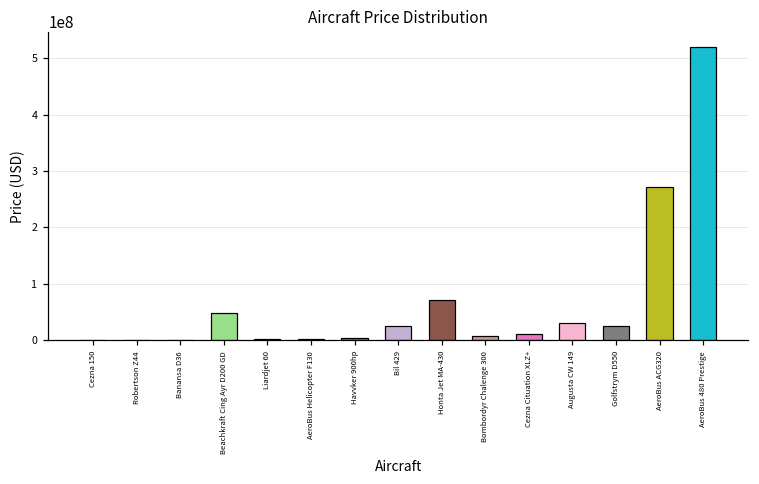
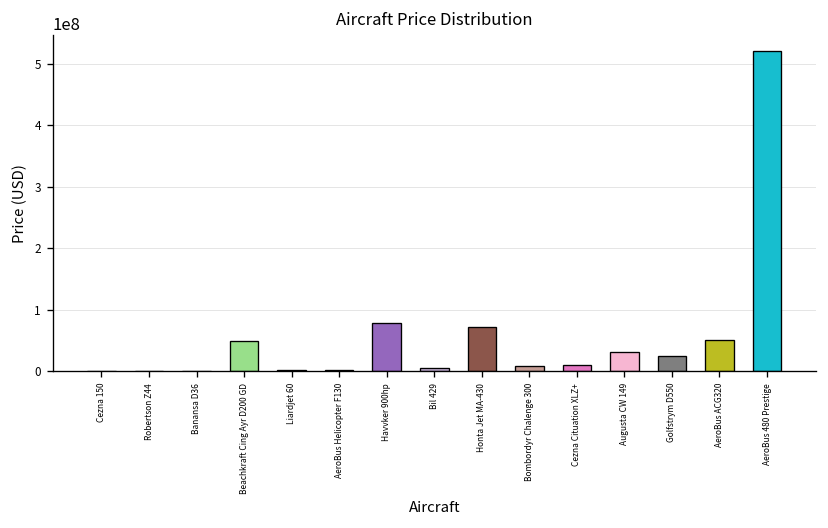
Havvker 900hp: 0 -> 80000000
Bil 429: 30000000 -> 10000000
AeroBus ACG320: 270000000 -> 50000000
